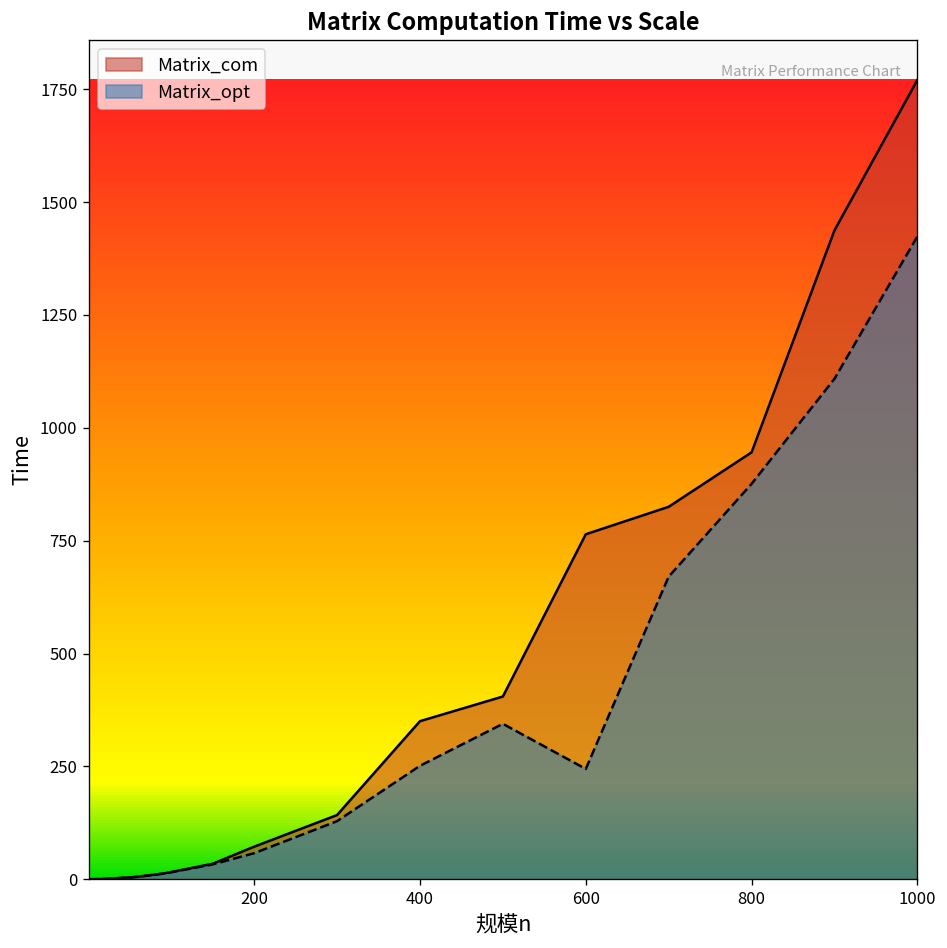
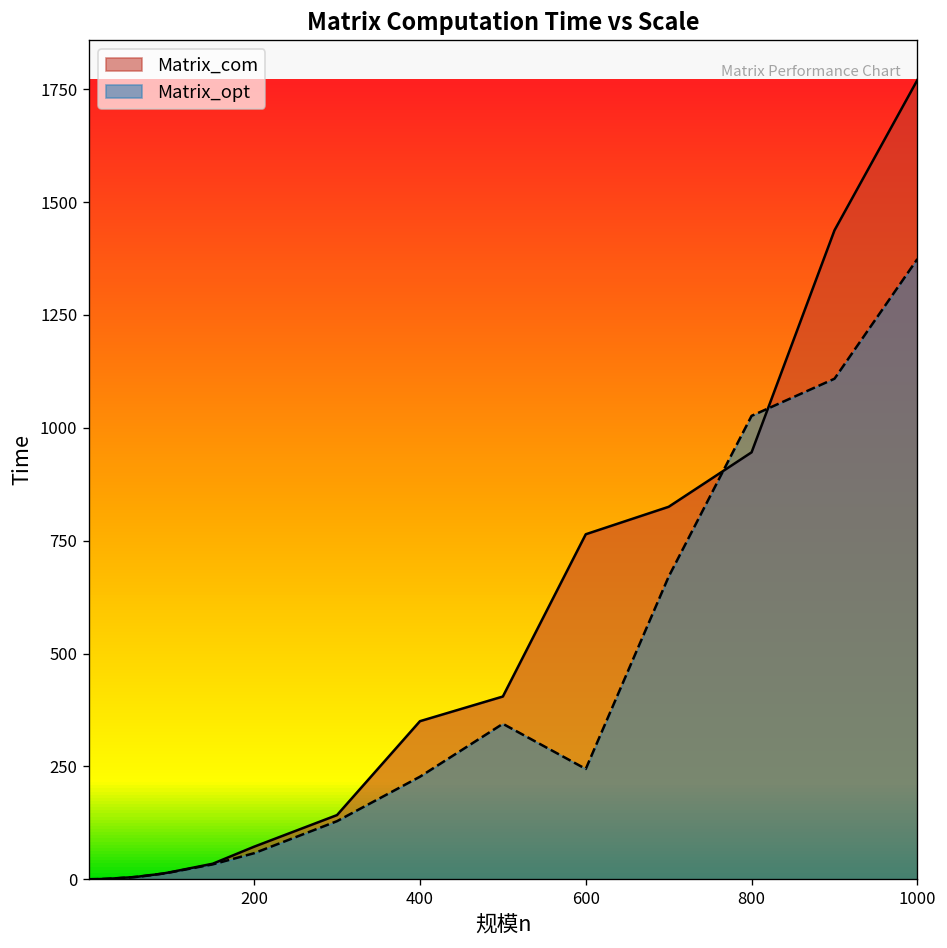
Matrix_opt, 400: 250 -> 230
Matrix_opt, 800: 880 -> 1030
Matrix_opt, 1000: 1420 -> 1370
